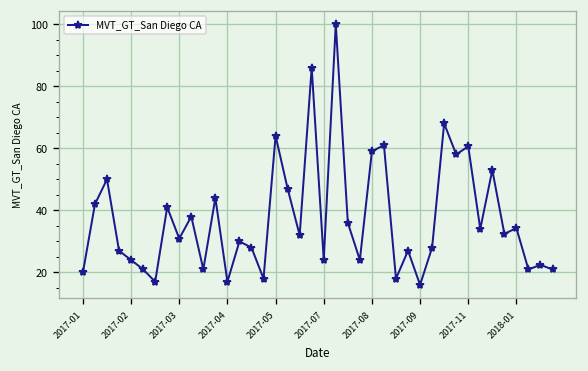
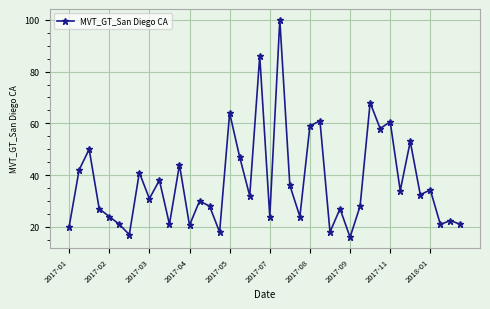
2017-04: 17 -> 21
